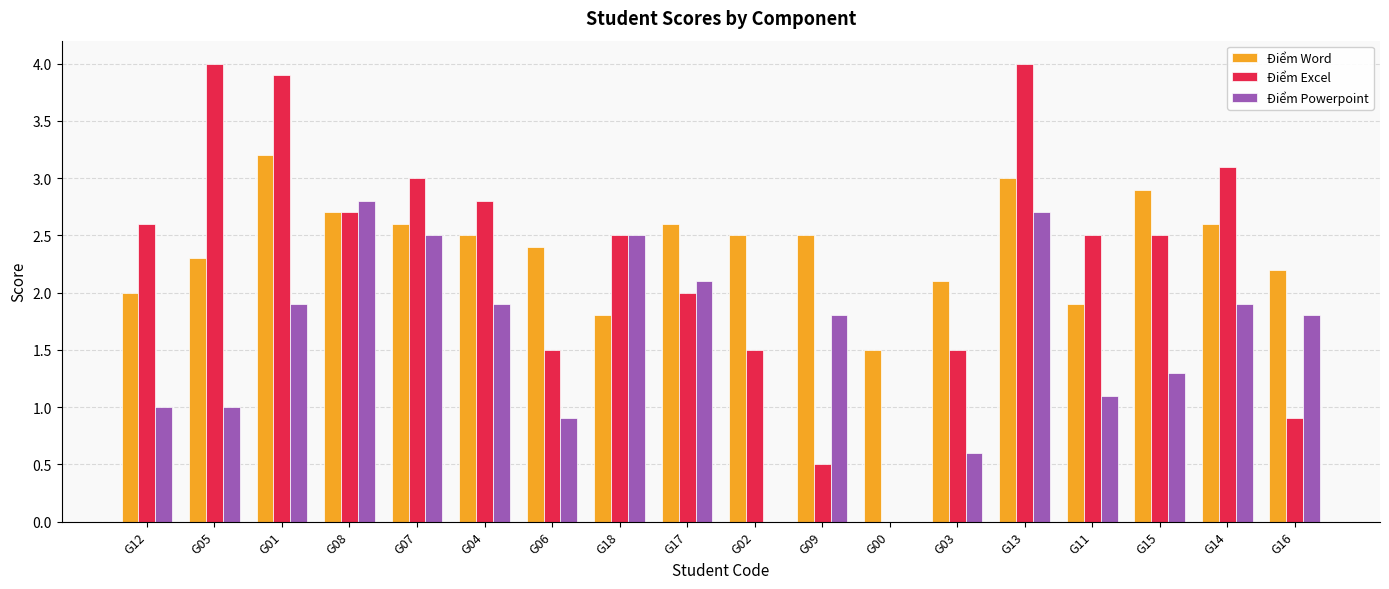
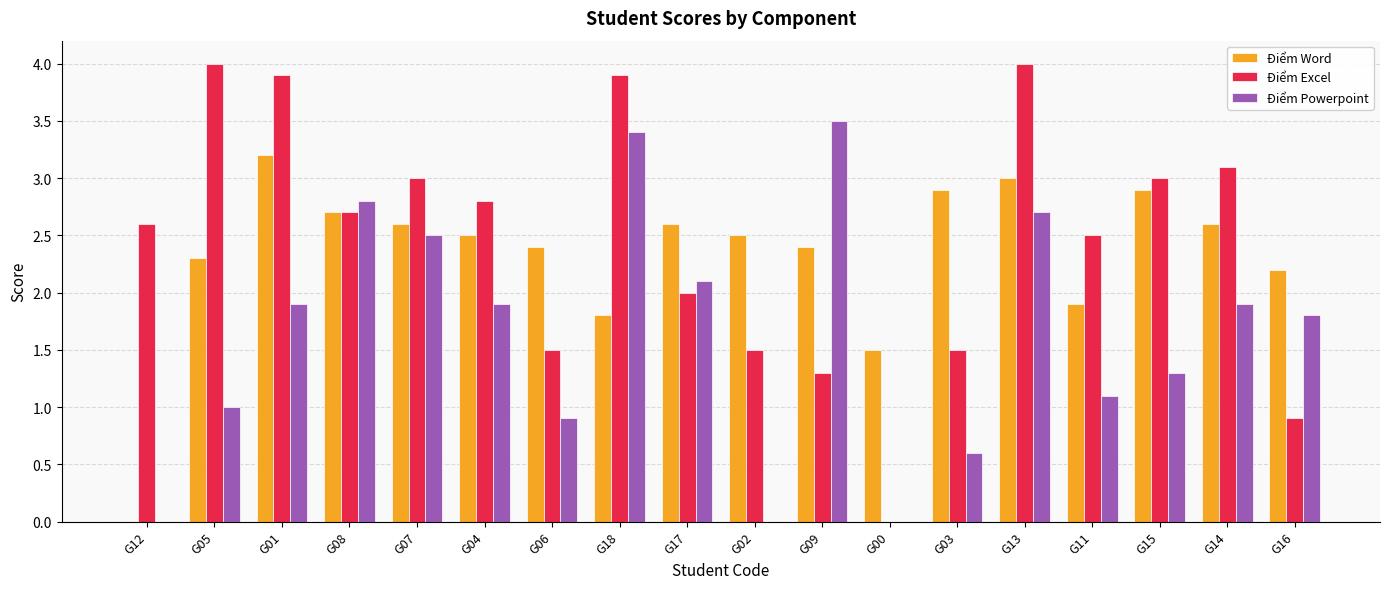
Điểm Word, G12: 2 -> 0
Điểm Powerpoint, G12: 1 -> 0
Điểm Excel, G18: 2.5 -> 3.9
Điểm Powerpoint, G18: 2.5 -> 3.4
Điểm Word, G09: 2.5 -> 2.4
Điểm Excel, G09: 0.5 -> 1.3
Điểm Powerpoint, G09: 1.8 -> 3.5
Điểm Word, G03: 2.1 -> 2.9
Điểm Excel, G15: 2.5 -> 3.0
